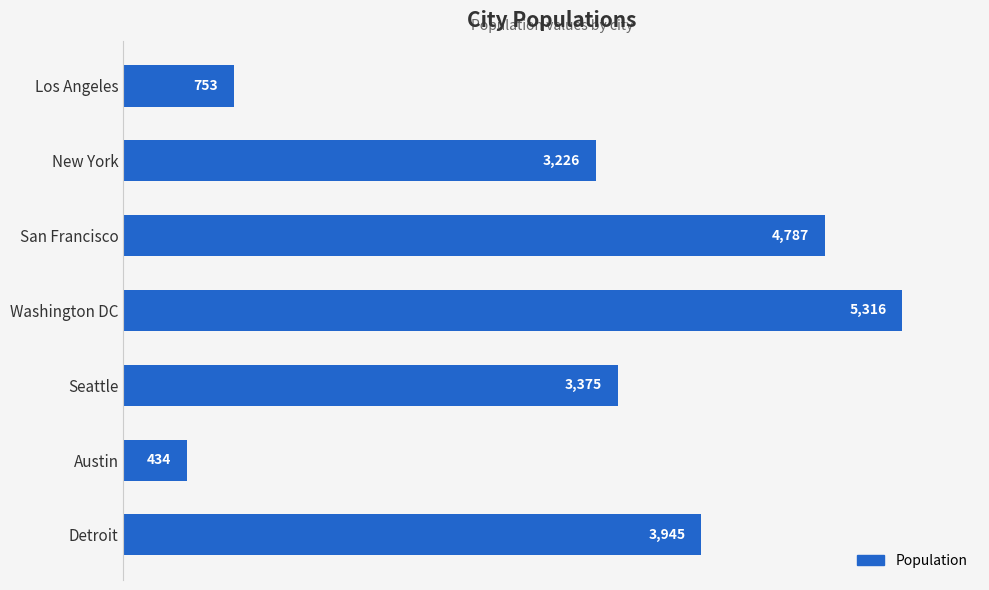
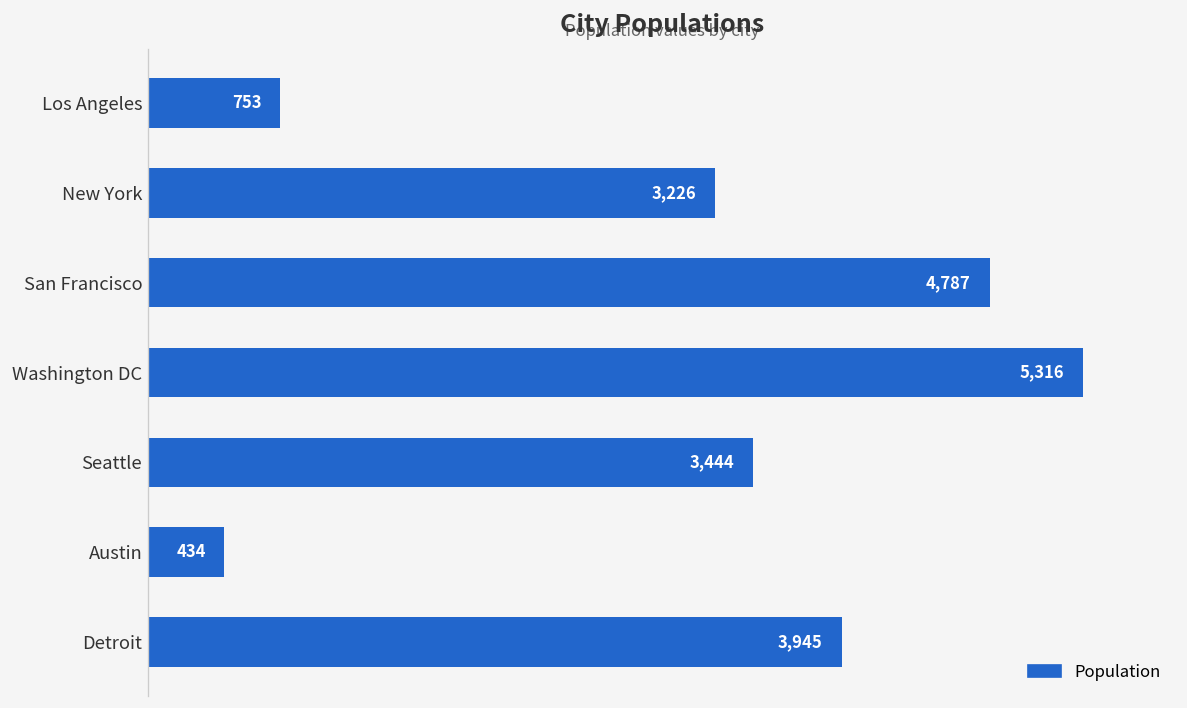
Seattle: 3,375 -> 3,444
